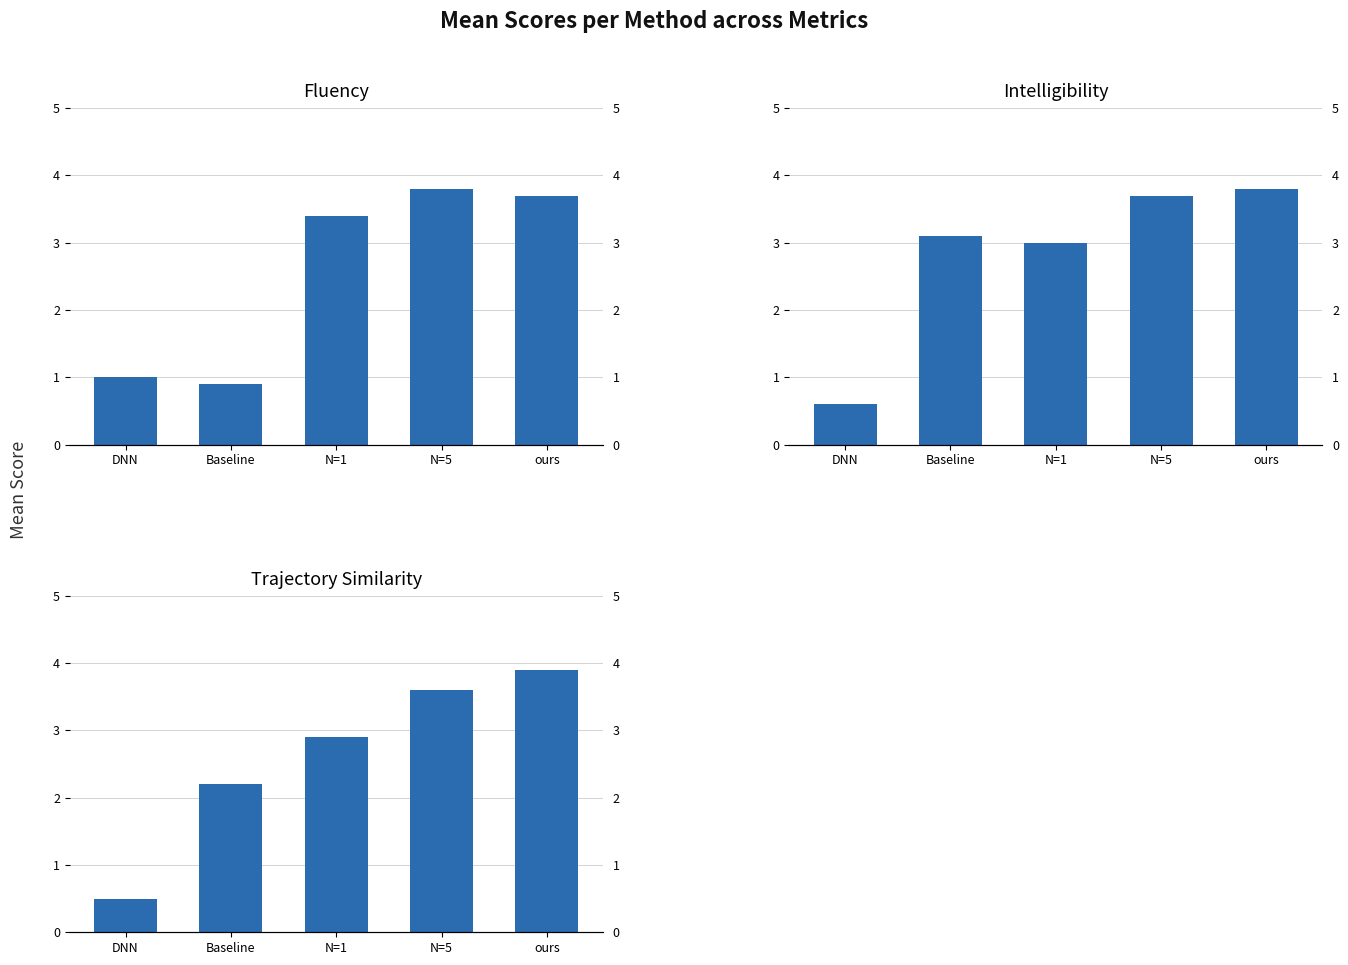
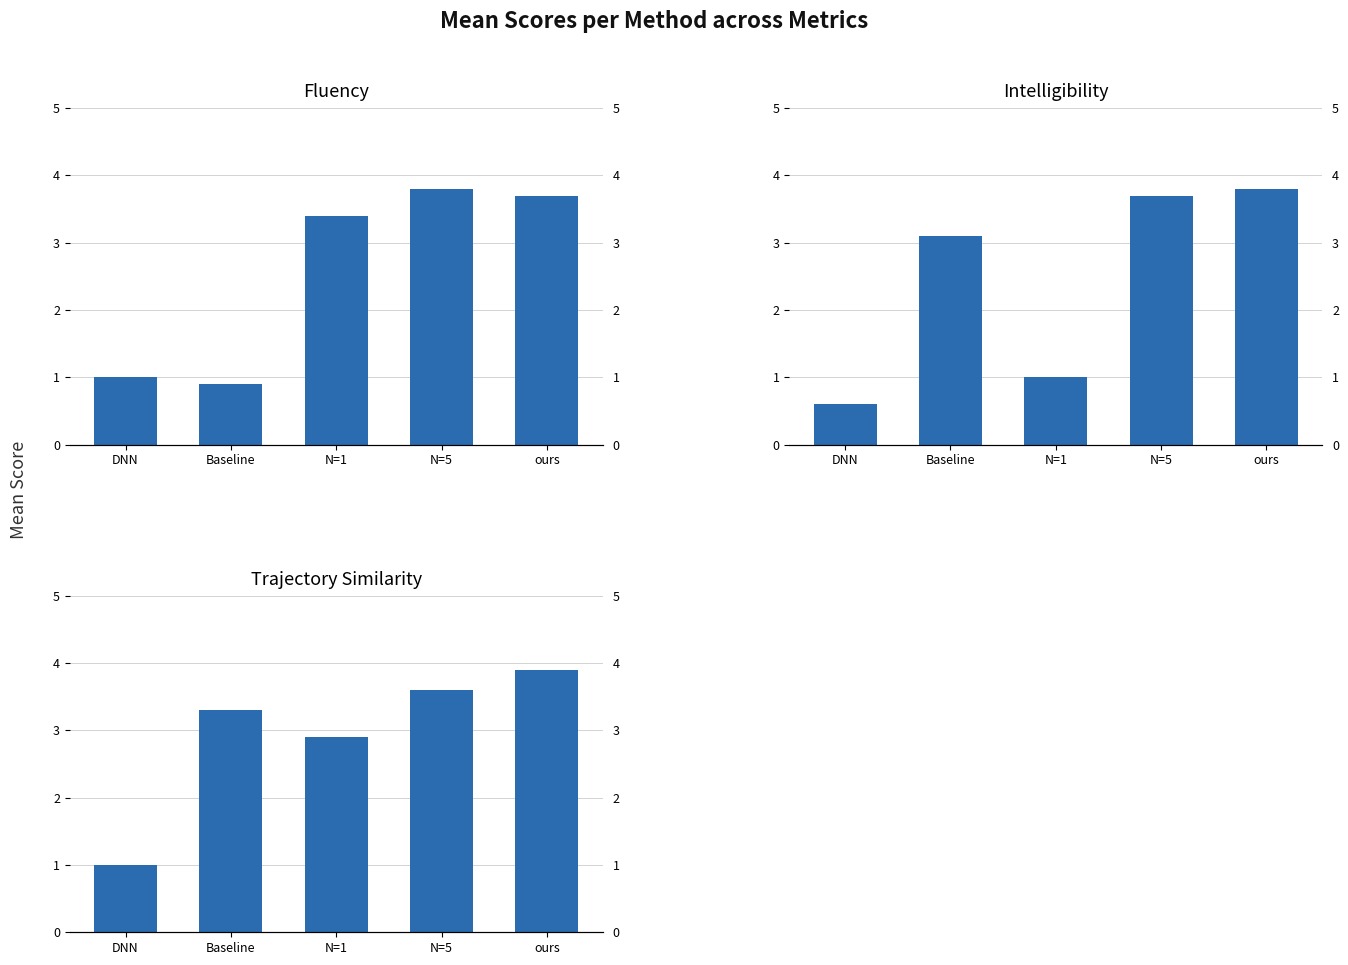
Intelligibility, N=1: 3 -> 1
Trajectory Similarity, DNN: 0.5 -> 1.0
Trajectory Similarity, Baseline: 2.2 -> 3.3
